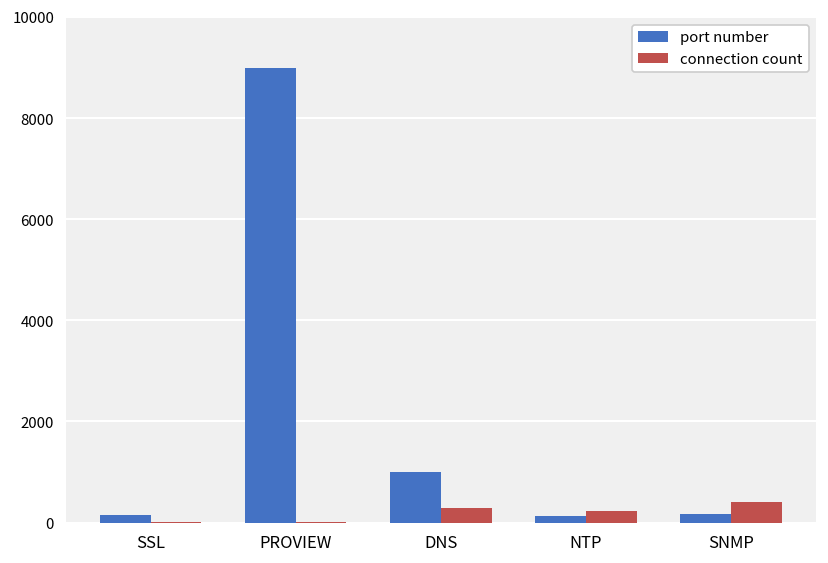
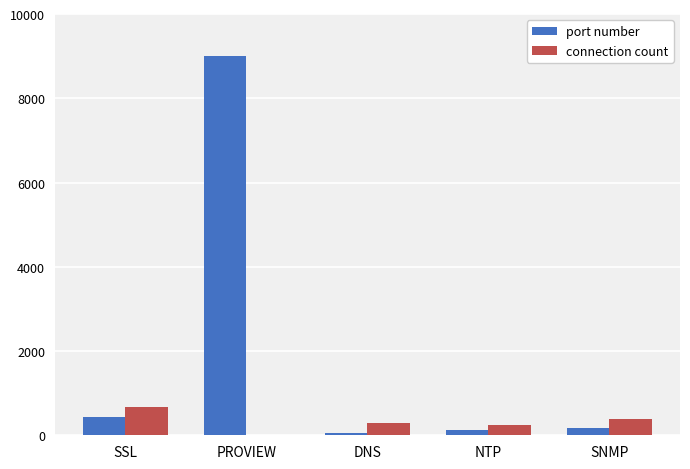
port number, SSL: 100 -> 400
connection count, SSL: 0 -> 700
port number, DNS: 1000 -> 100
